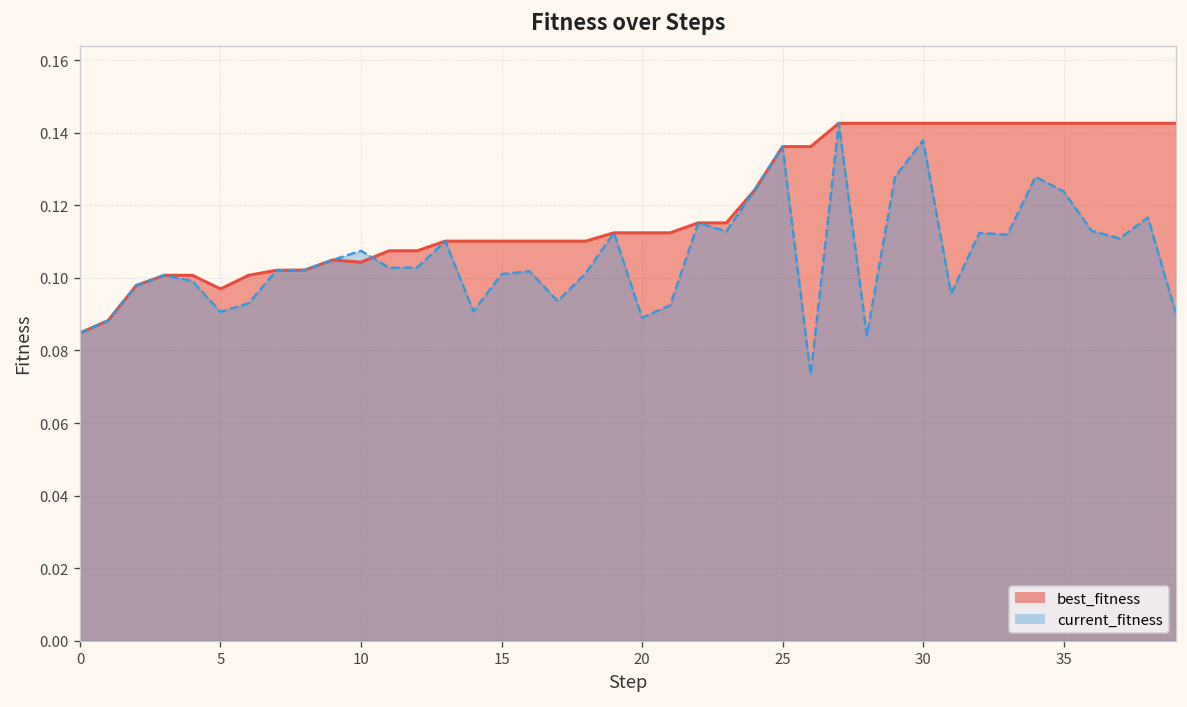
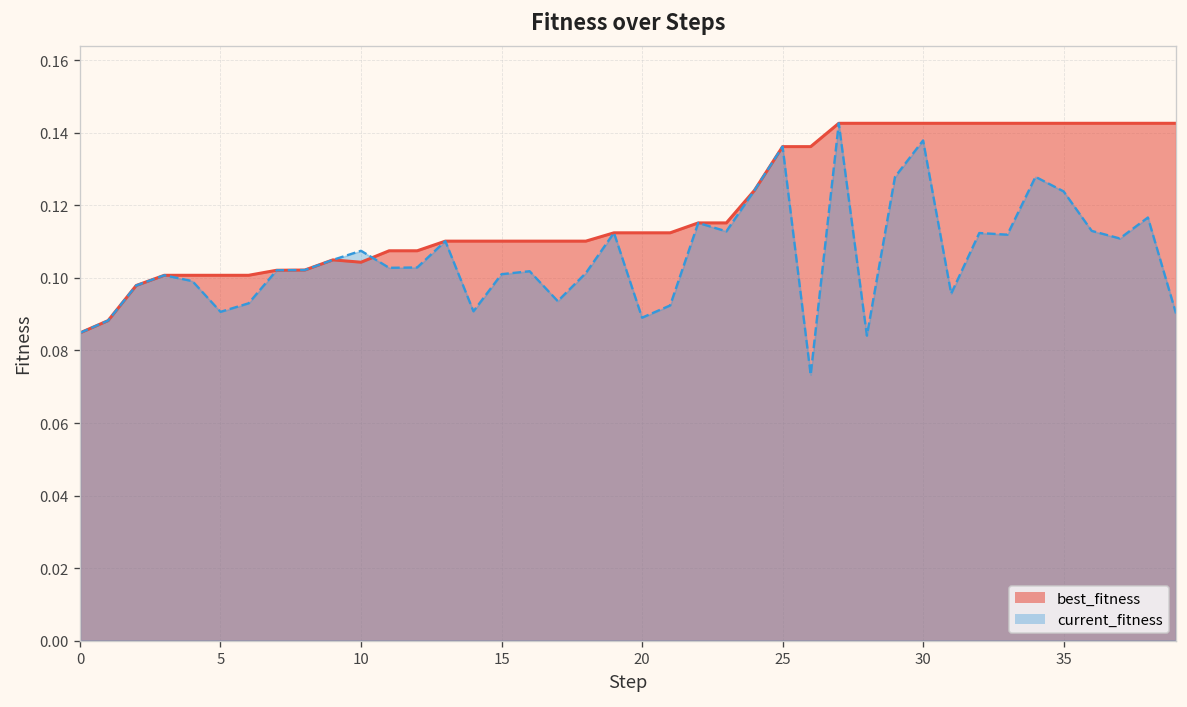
best_fitness, 5: 0.097 -> 0.101
